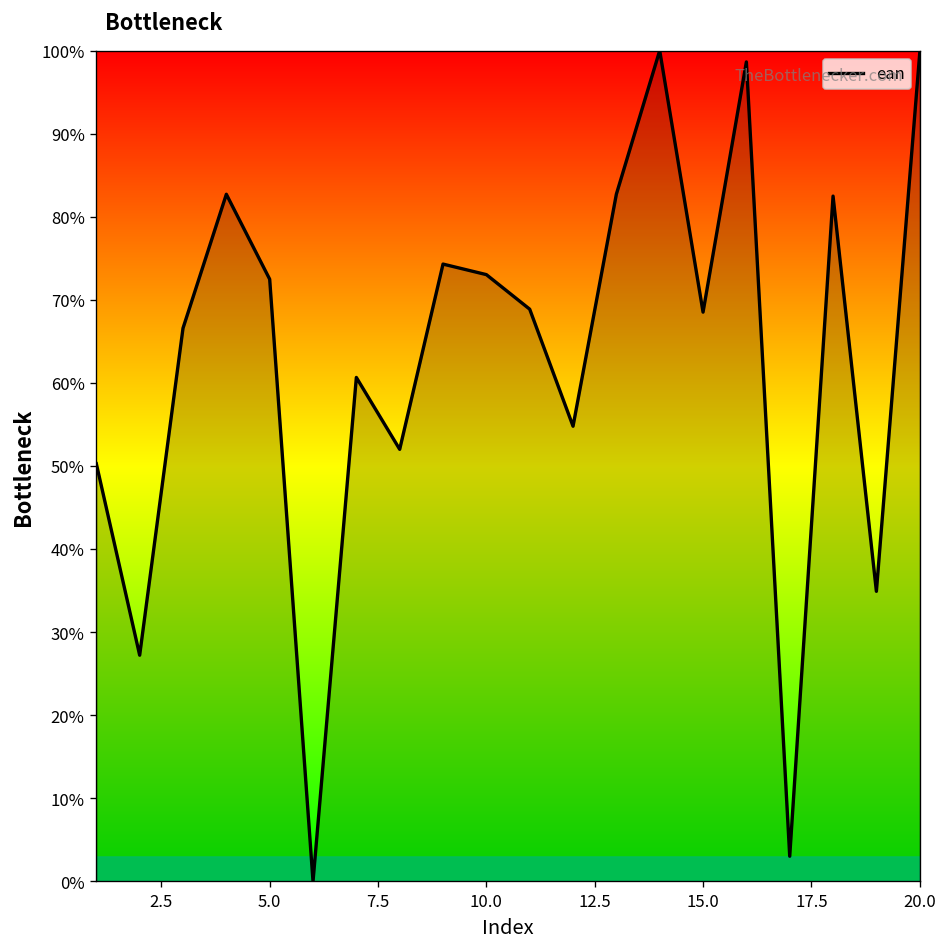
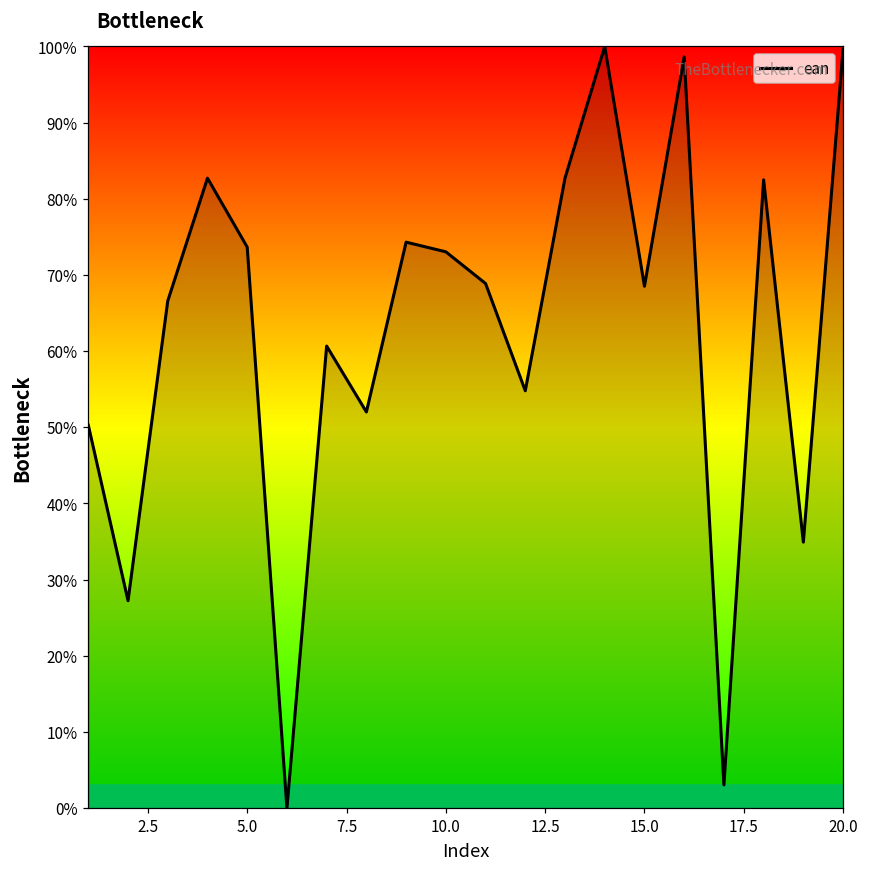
5.0: 72% -> 74%
